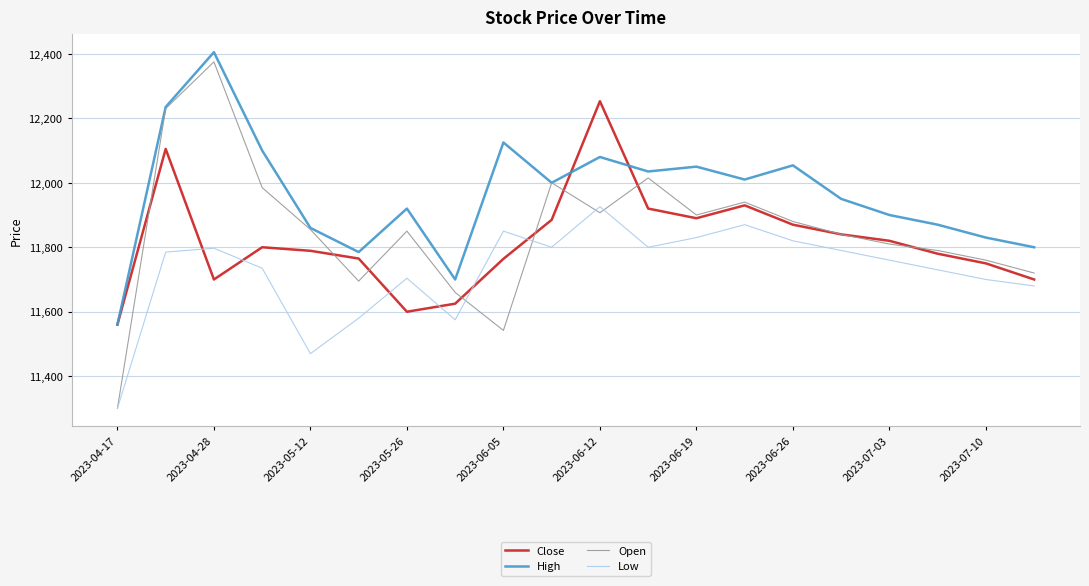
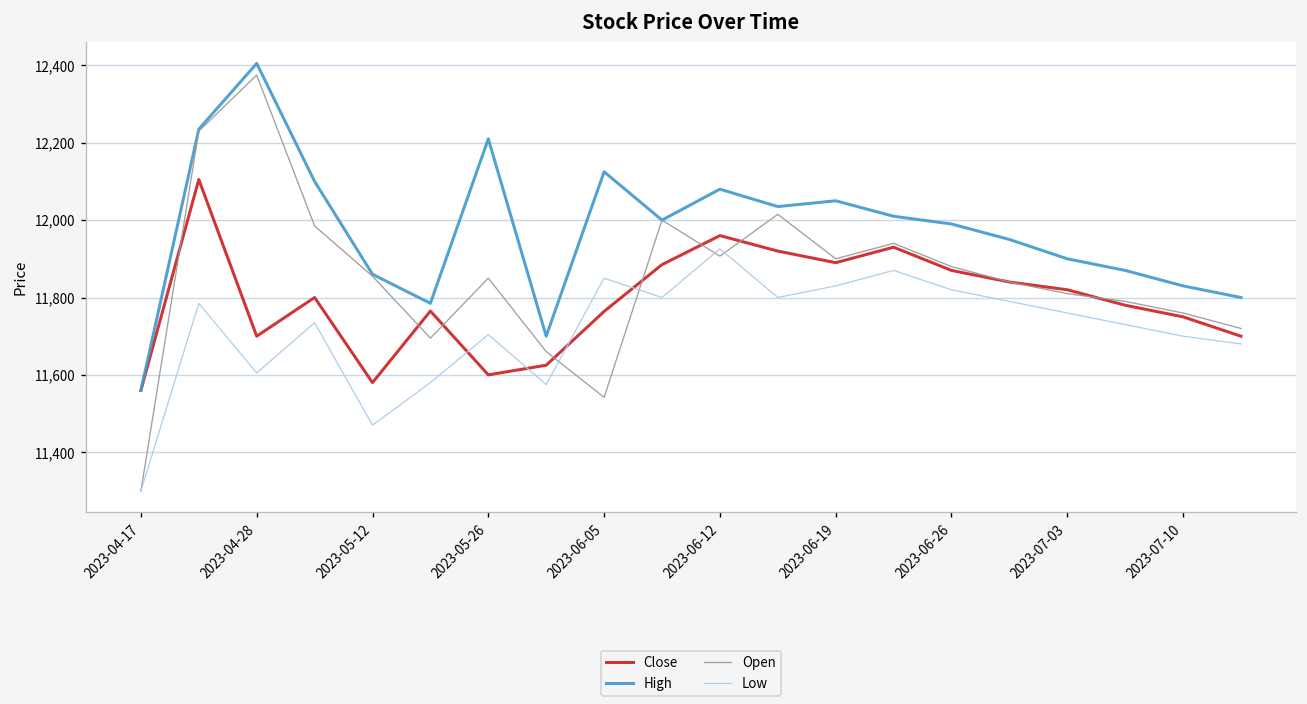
Low, 2023-04-28: 11,800 -> 11,610
Close, 2023-05-12: 11,790 -> 11,580
High, 2023-05-26: 11,920 -> 12,210
Close, 2023-06-12: 12,250 -> 11,960
High, 2023-06-26: 12,050 -> 11,990
